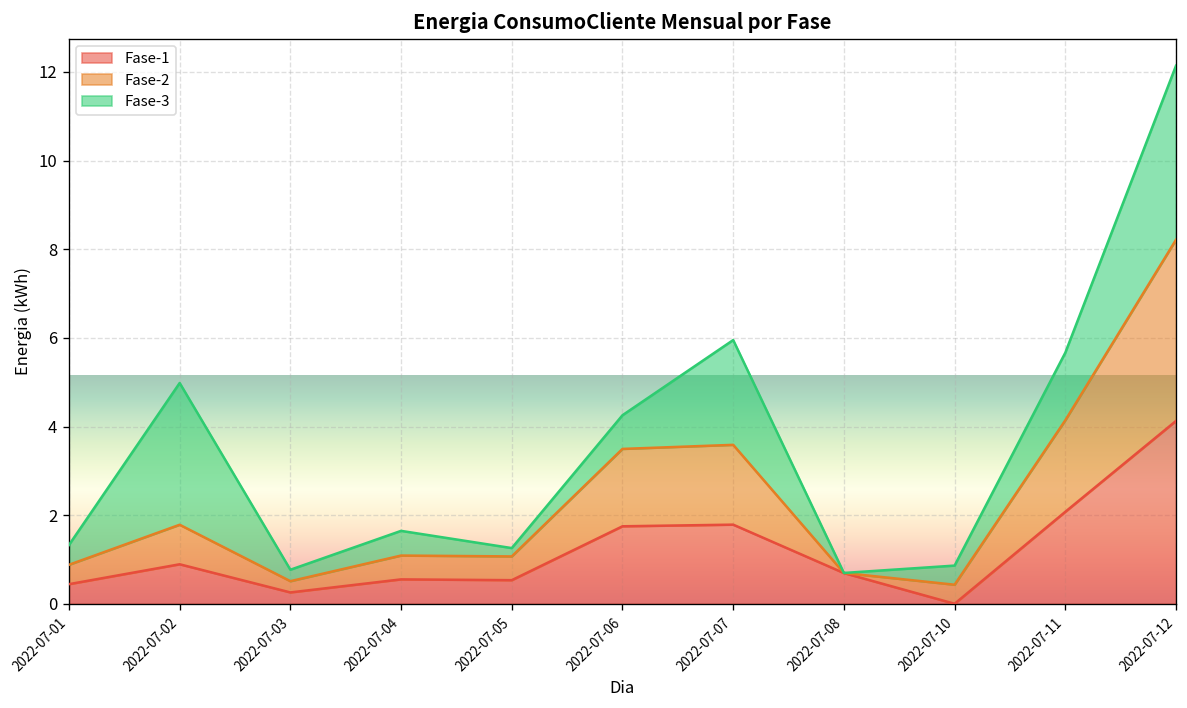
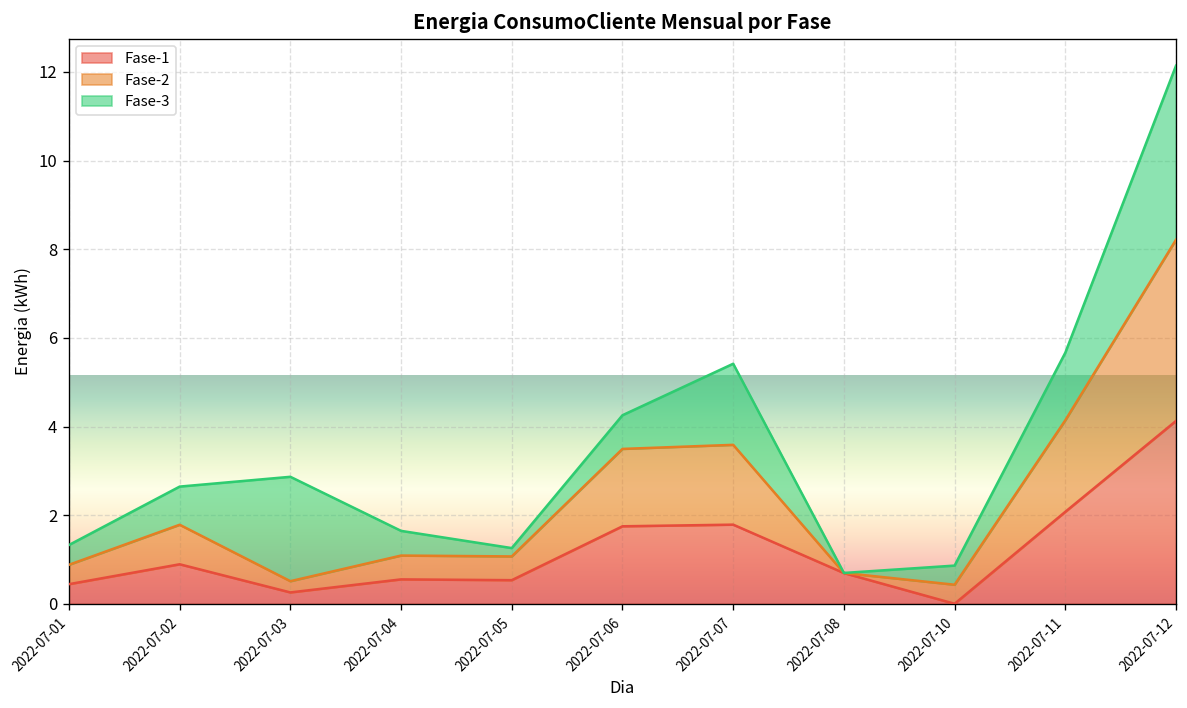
Fase-3, 2022-07-02: 3.2 -> 0.9
Fase-3, 2022-07-03: 0.3 -> 2.4
Fase-3, 2022-07-07: 2.4 -> 1.8
